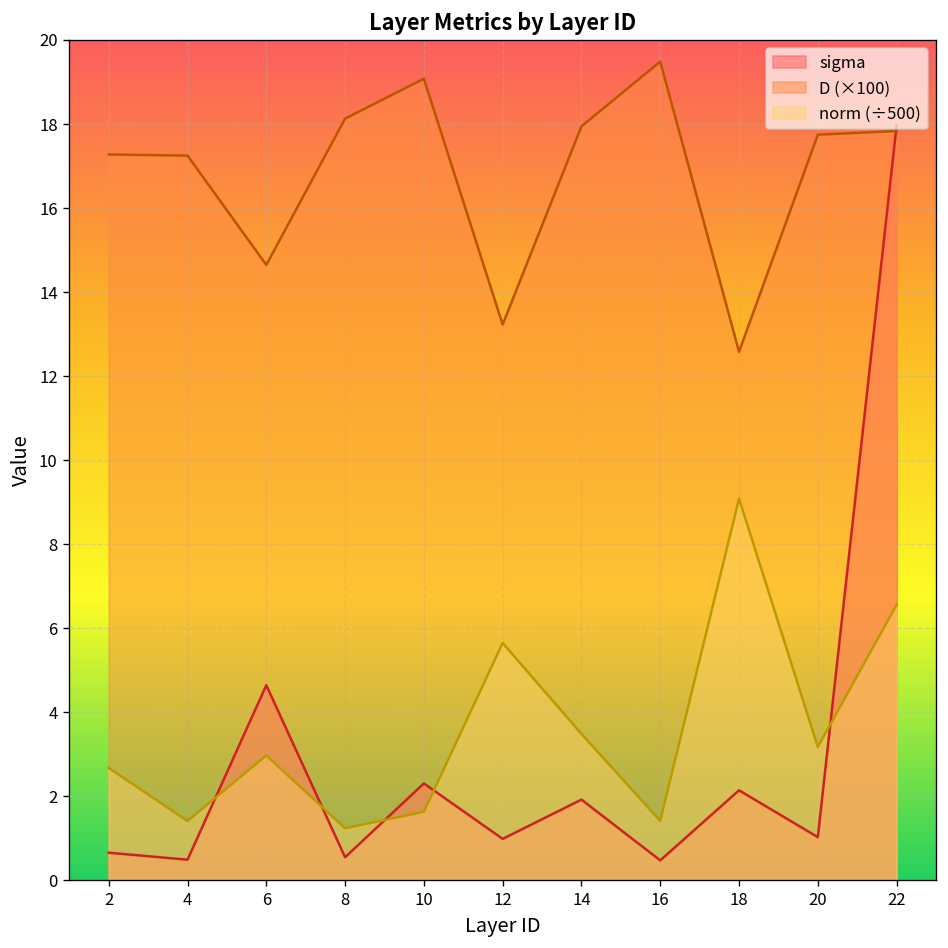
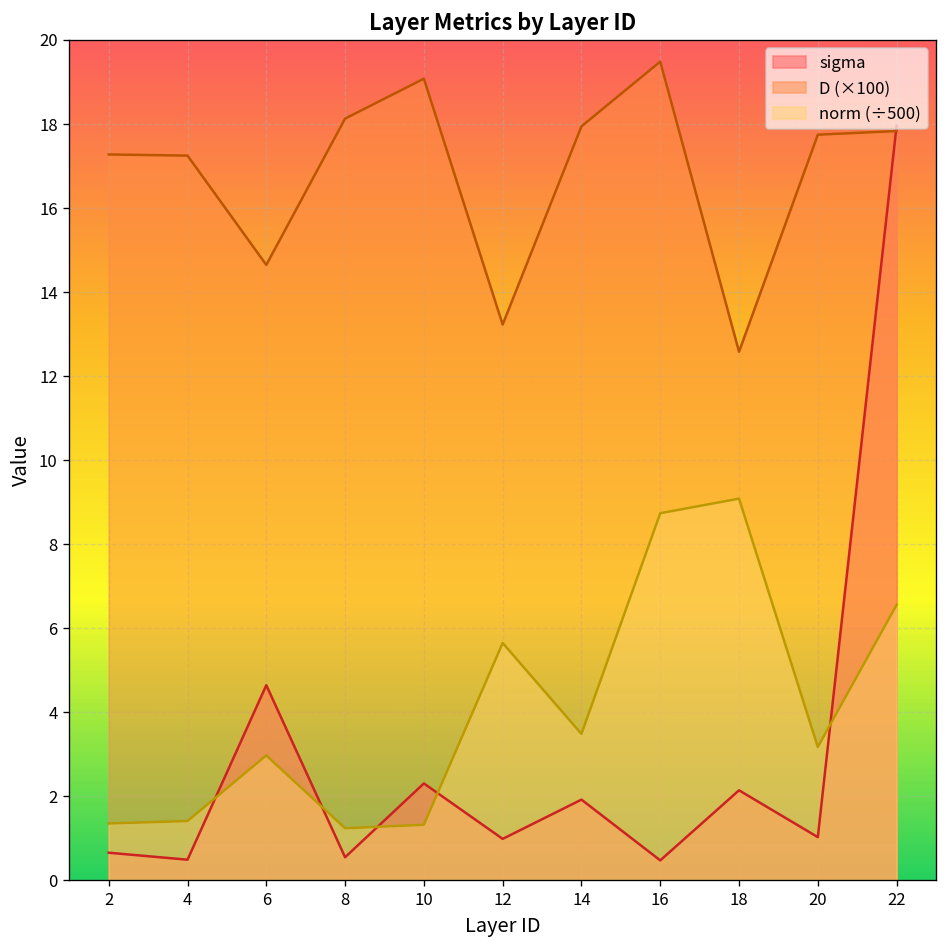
norm (÷500), 2: 2.7 -> 1.4
norm (÷500), 10: 1.6 -> 1.3
norm (÷500), 16: 1.4 -> 8.7
